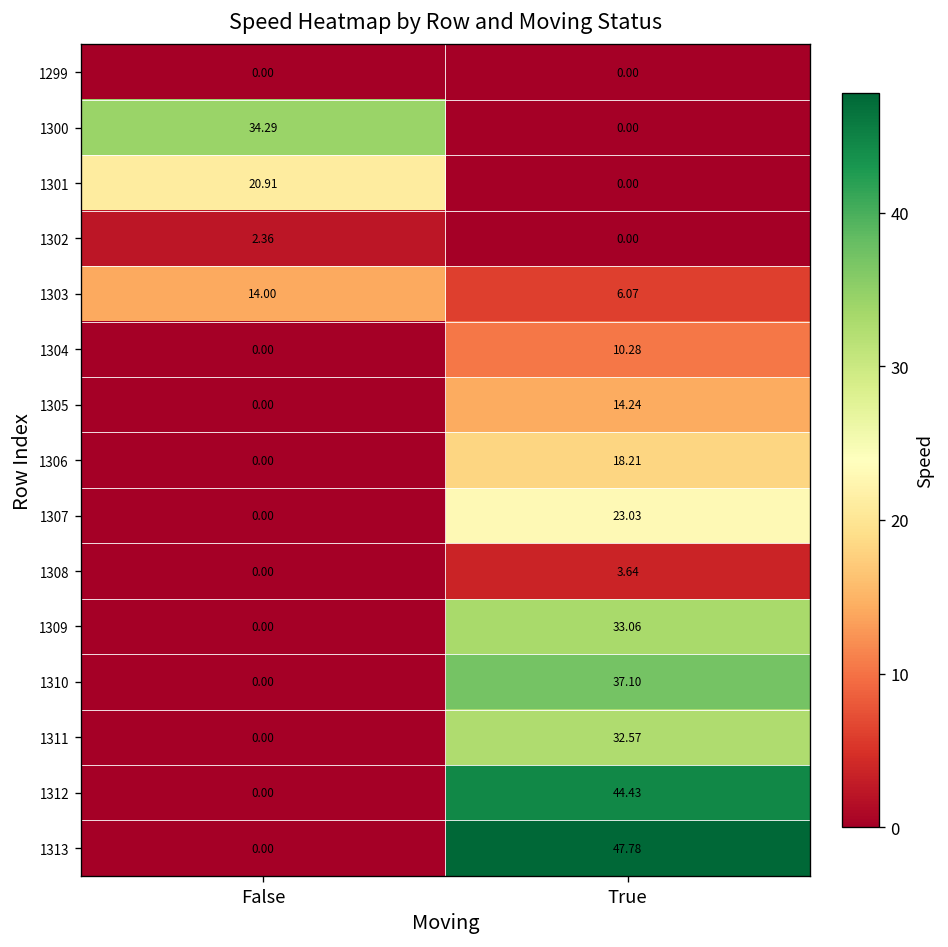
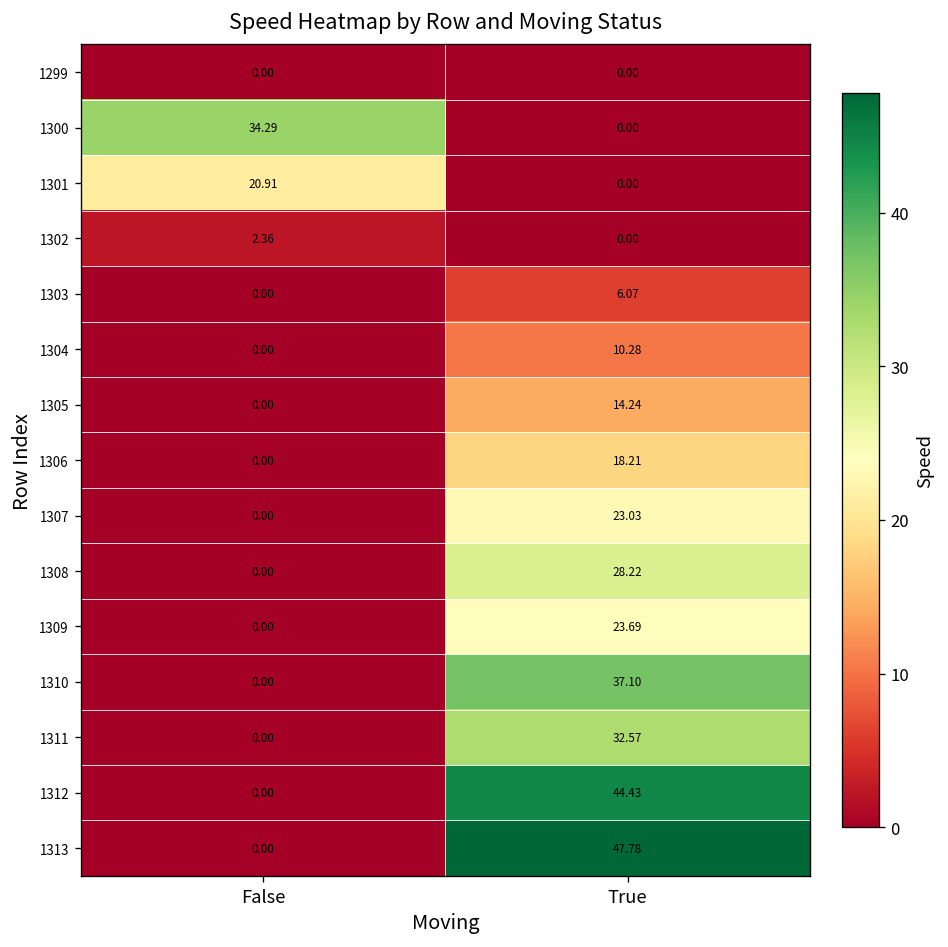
1303, False: 14.00 -> 0.00
1308, True: 3.64 -> 28.22
1309, True: 33.06 -> 23.69
